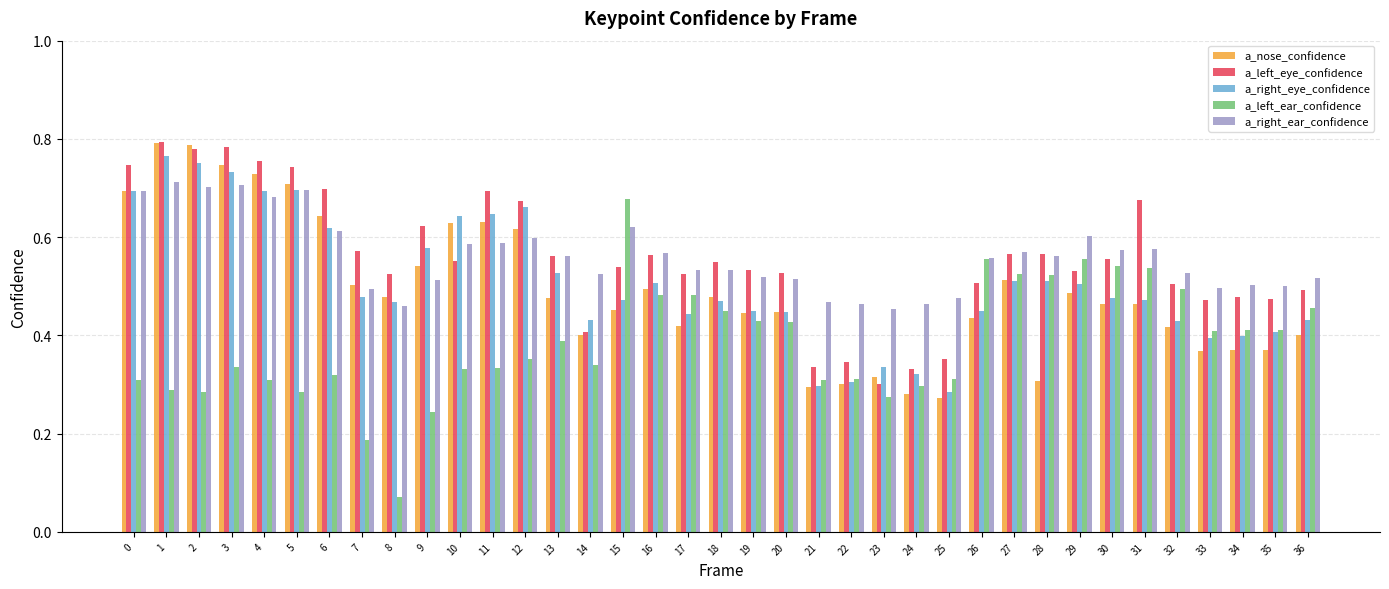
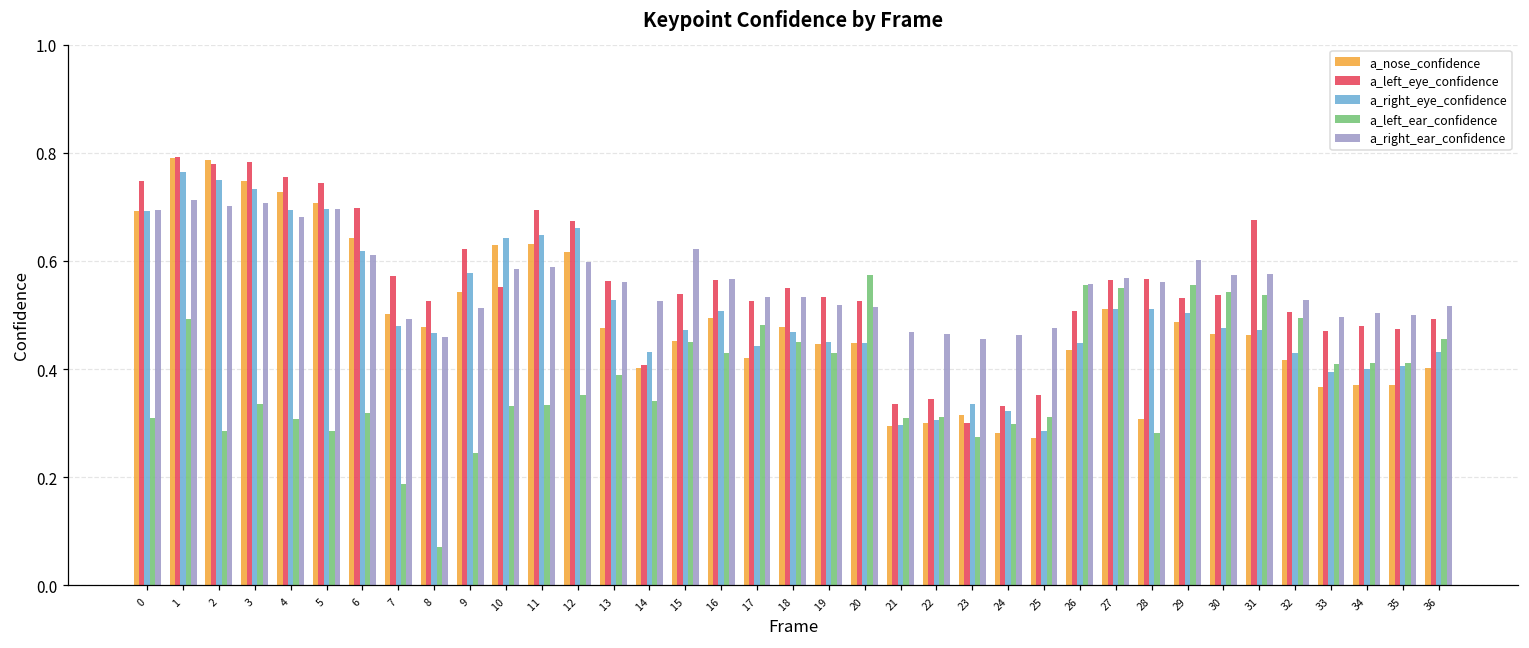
a_left_ear_confidence, 1: 0.29 -> 0.49
a_left_ear_confidence, 15: 0.68 -> 0.45
a_left_ear_confidence, 16: 0.48 -> 0.43
a_left_ear_confidence, 20: 0.43 -> 0.57
a_left_ear_confidence, 27: 0.52 -> 0.55
a_left_ear_confidence, 28: 0.52 -> 0.28
a_left_eye_confidence, 30: 0.55 -> 0.54
